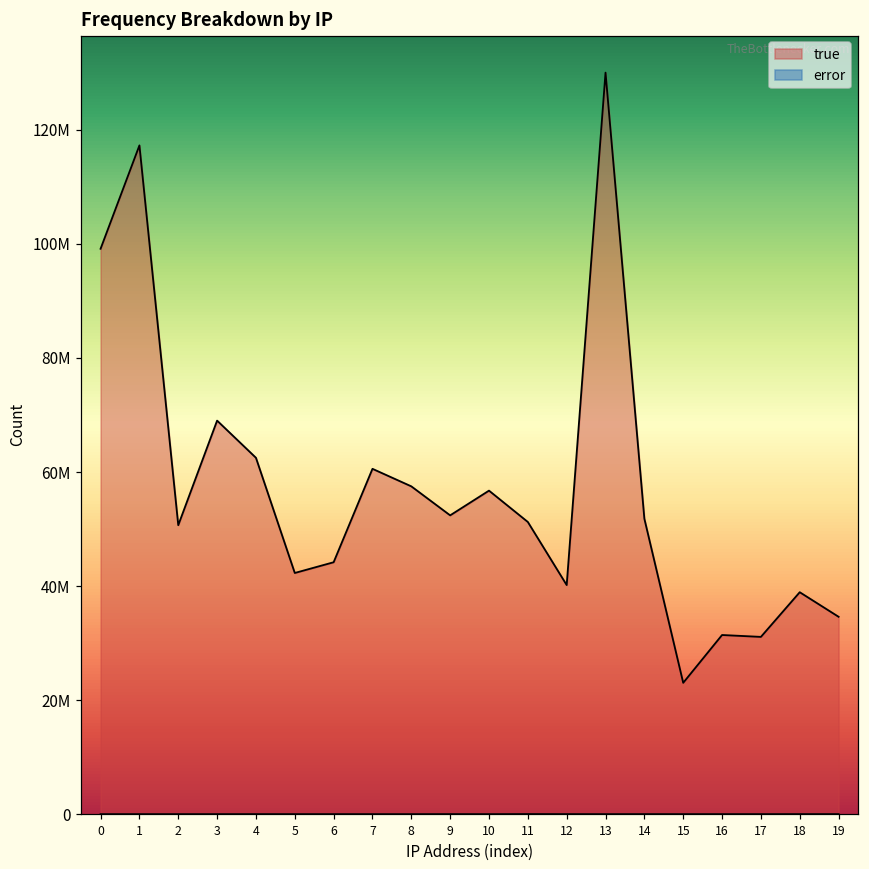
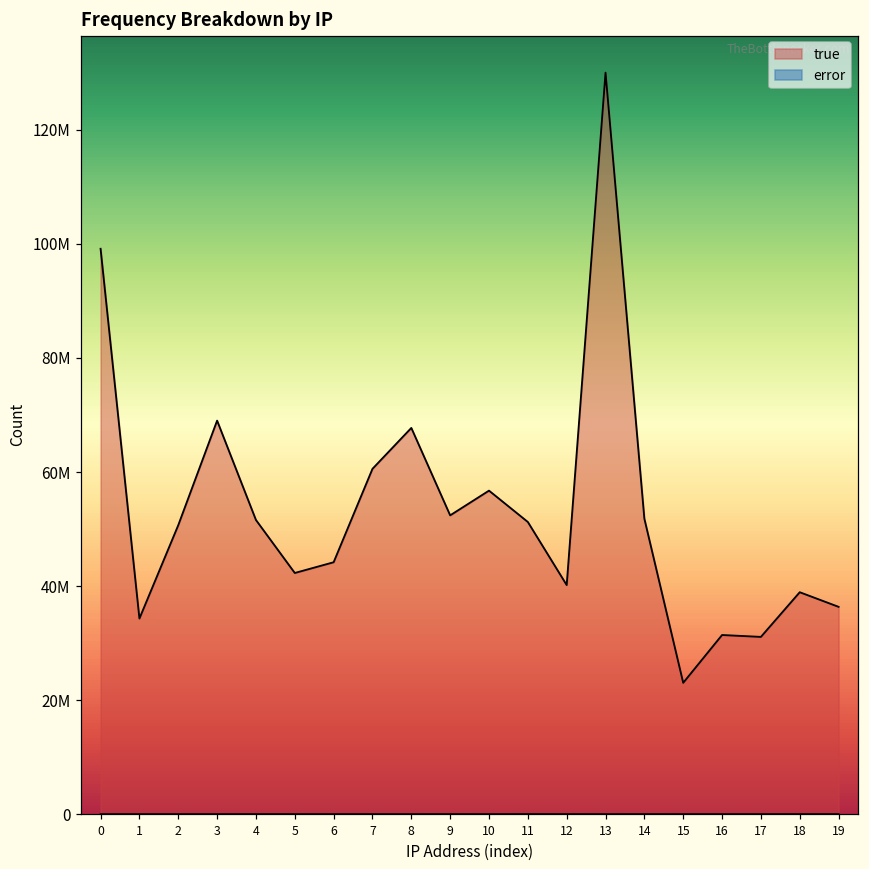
true, 1: 117000000 -> 34000000
true, 4: 62000000 -> 52000000
true, 8: 57000000 -> 68000000
true, 19: 35000000 -> 36000000
